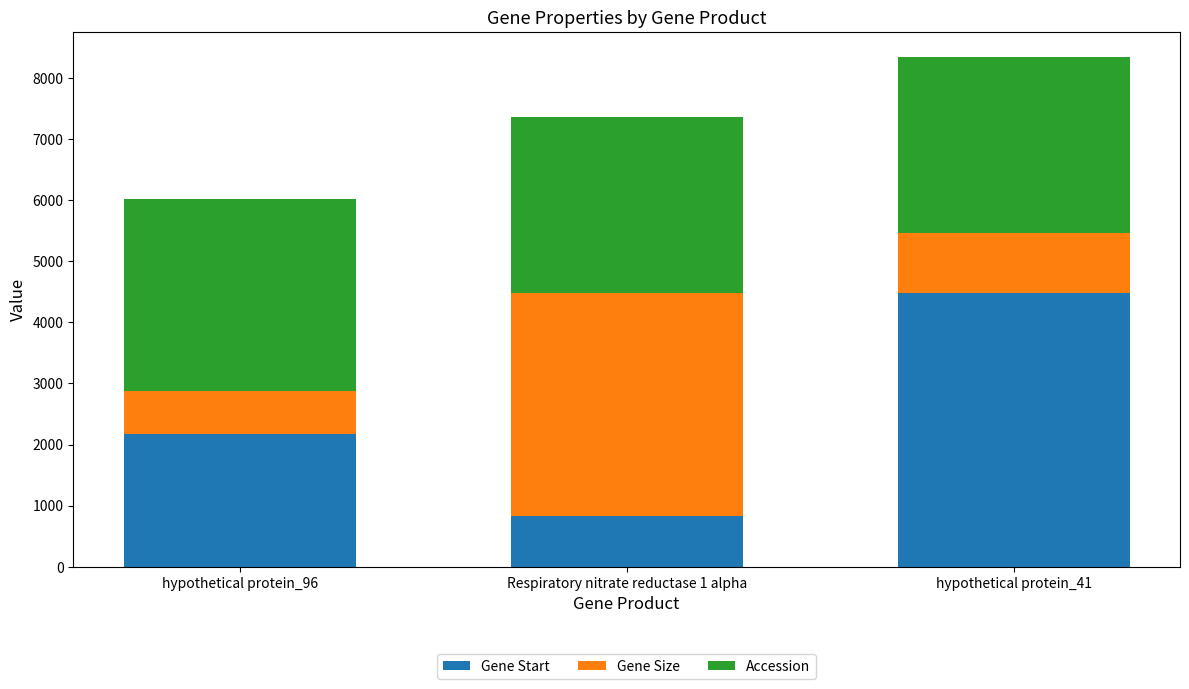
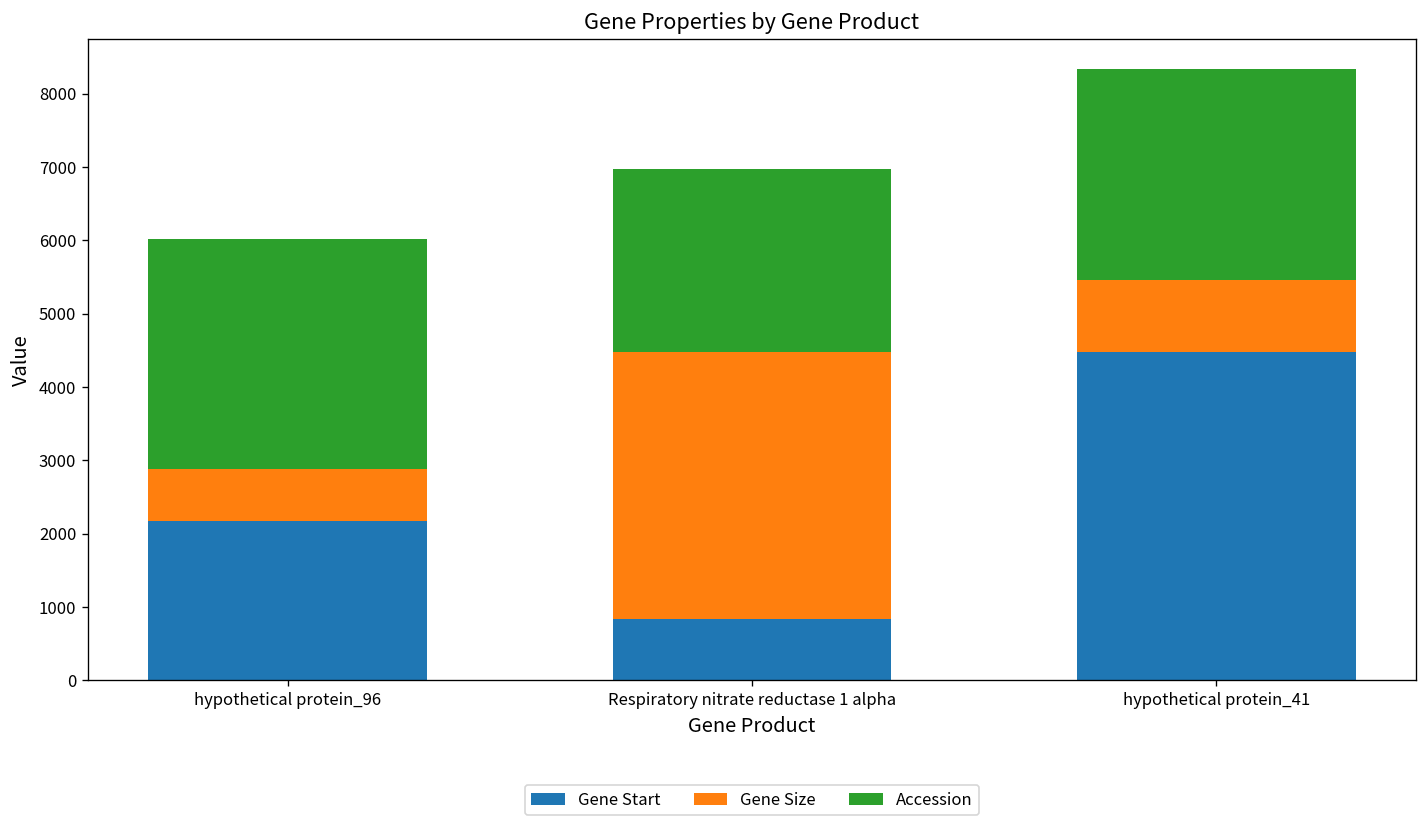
Accession, Respiratory nitrate reductase 1 alpha: 2900 -> 2500
